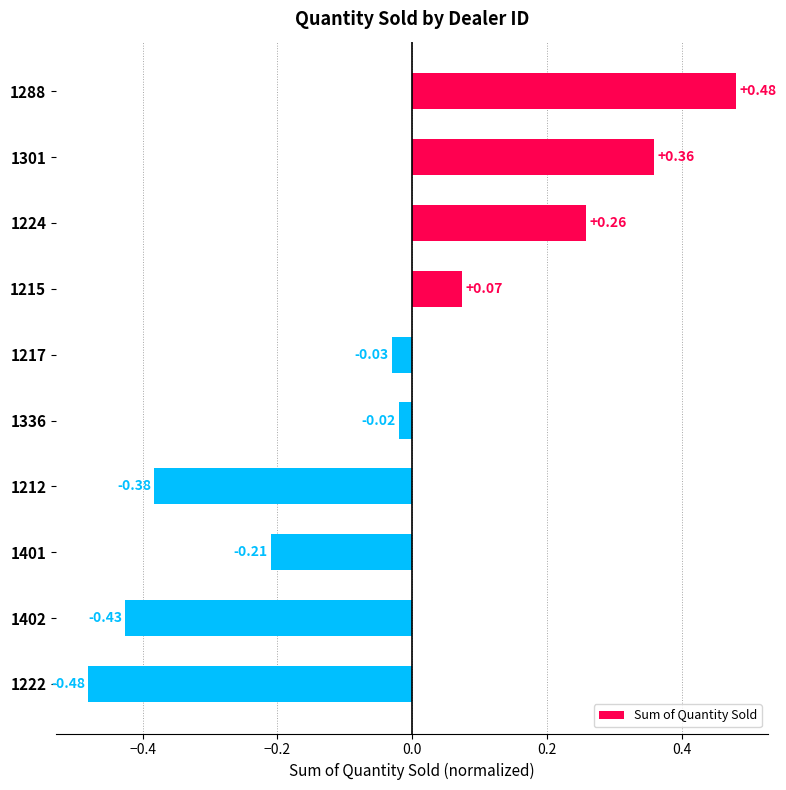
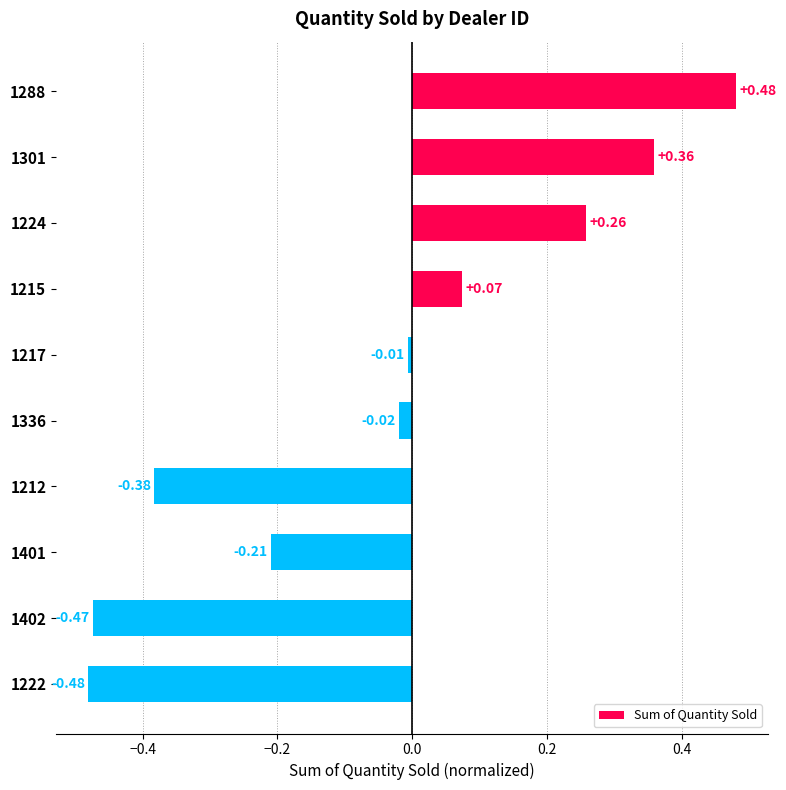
1217: -0.03 -> -0.01
1402: -0.43 -> -0.47
